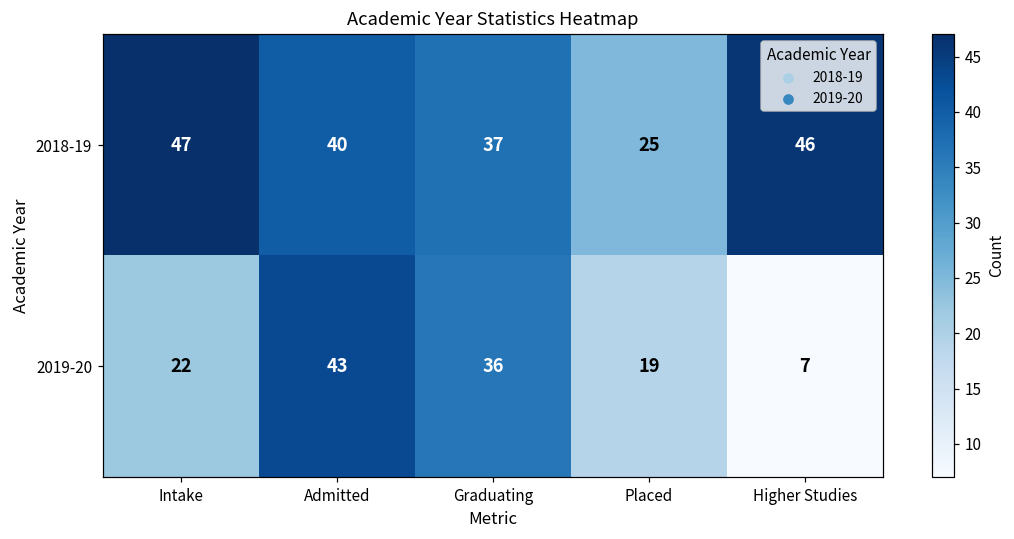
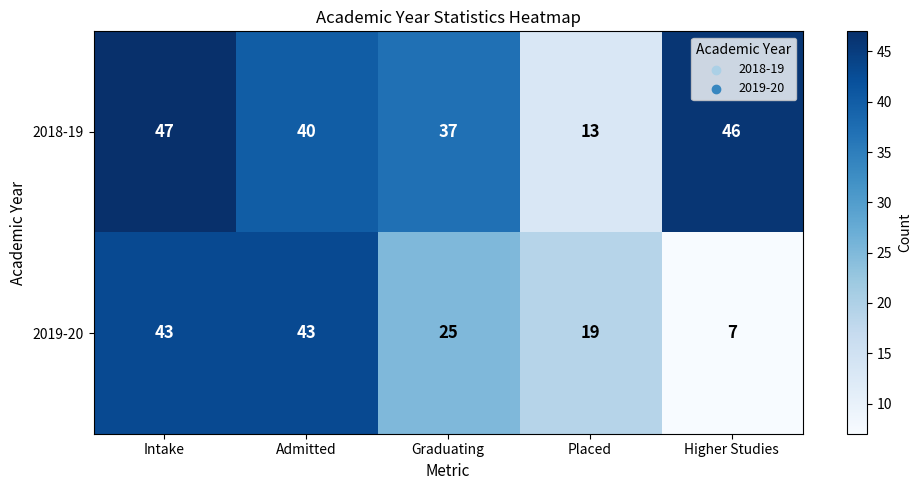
2018-19, Placed: 25 -> 13
2019-20, Intake: 22 -> 43
2019-20, Graduating: 36 -> 25
